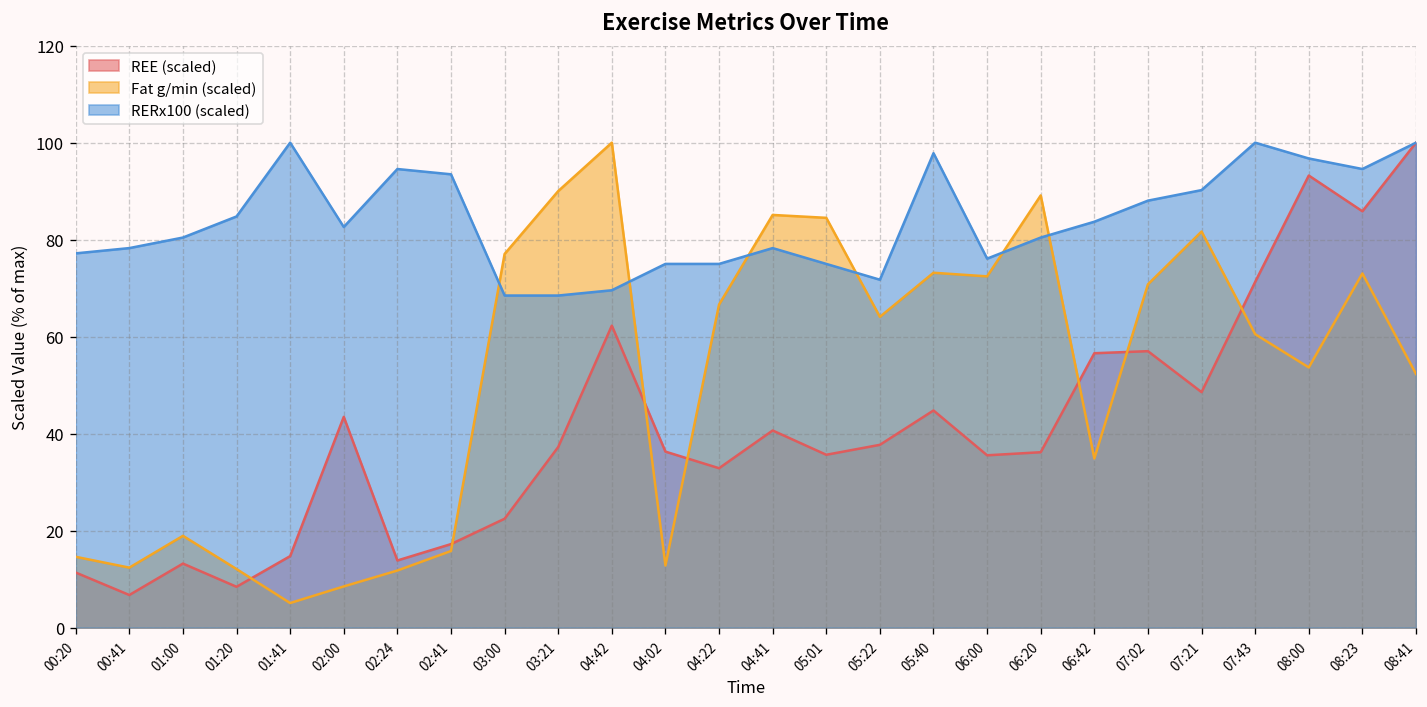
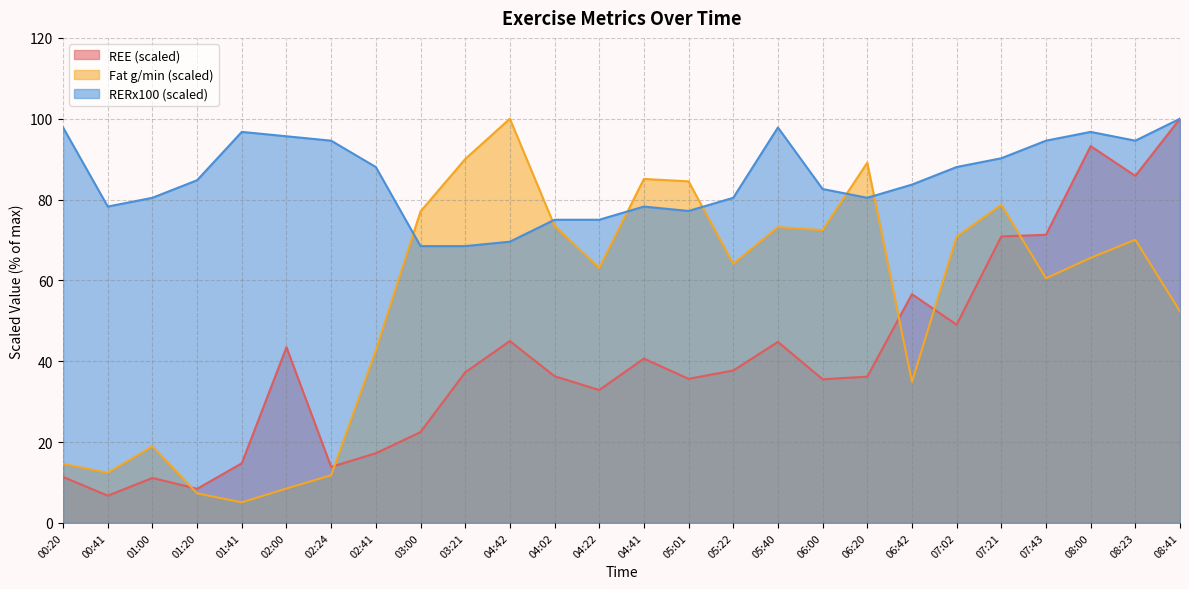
RERx100 (scaled), 00:20: 77 -> 98
REE (scaled), 01:00: 13 -> 11
Fat g/min (scaled), 01:20: 12 -> 7
RERx100 (scaled), 01:41: 100 -> 97
RERx100 (scaled), 02:00: 83 -> 96
Fat g/min (scaled), 02:41: 16 -> 43
RERx100 (scaled), 02:41: 93 -> 88
REE (scaled), 04:42: 62 -> 45
Fat g/min (scaled), 04:02: 13 -> 73
Fat g/min (scaled), 04:22: 67 -> 63
RERx100 (scaled), 05:01: 75 -> 77
RERx100 (scaled), 05:22: 72 -> 80
RERx100 (scaled), 06:00: 76 -> 83
REE (scaled), 07:02: 57 -> 49
REE (scaled), 07:21: 49 -> 71
Fat g/min (scaled), 07:21: 82 -> 79
RERx100 (scaled), 07:43: 100 -> 95
Fat g/min (scaled), 08:00: 54 -> 66
Fat g/min (scaled), 08:23: 73 -> 70
